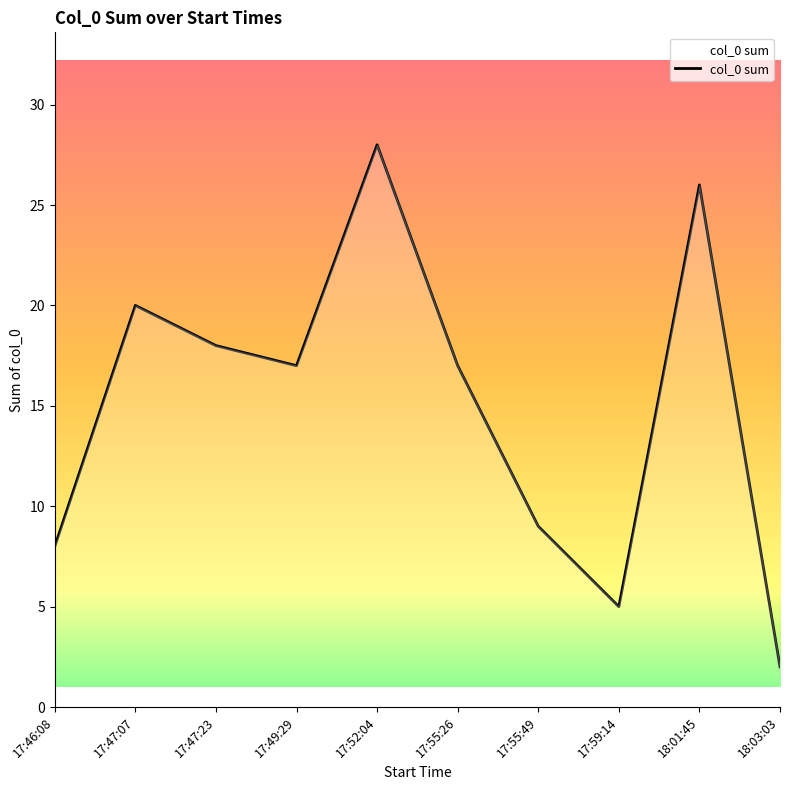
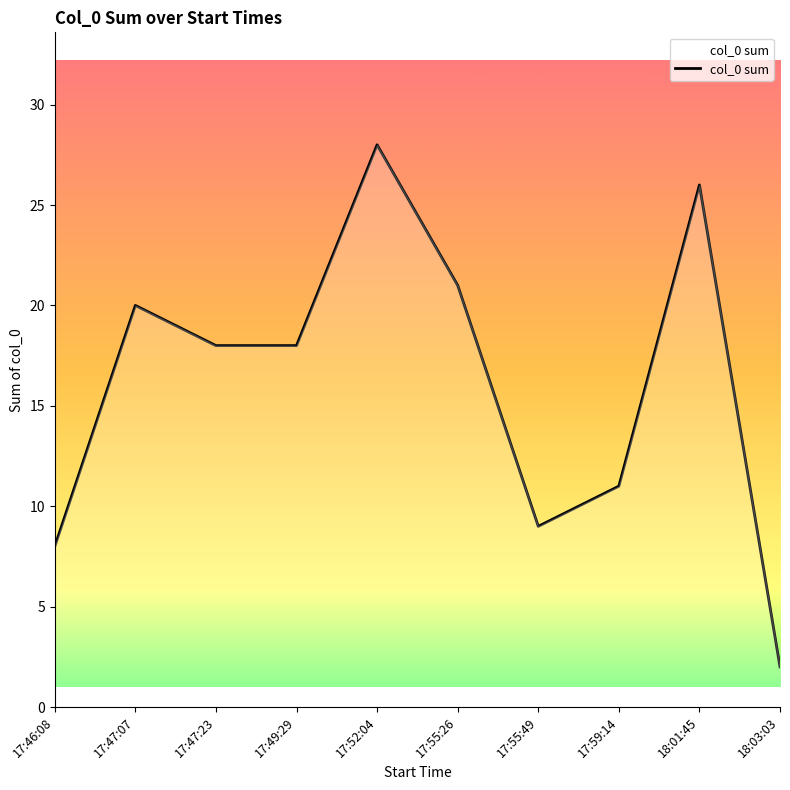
17:49:29: 17 -> 18
17:55:26: 17 -> 21
17:59:14: 5 -> 11
